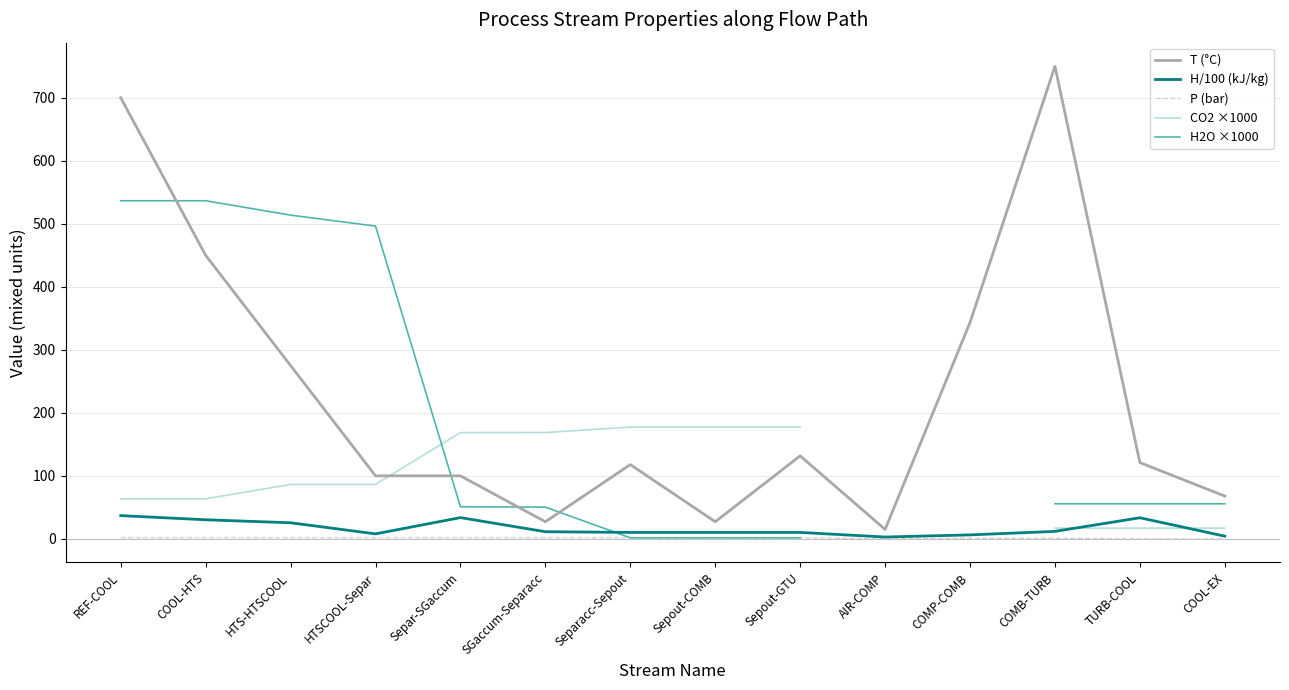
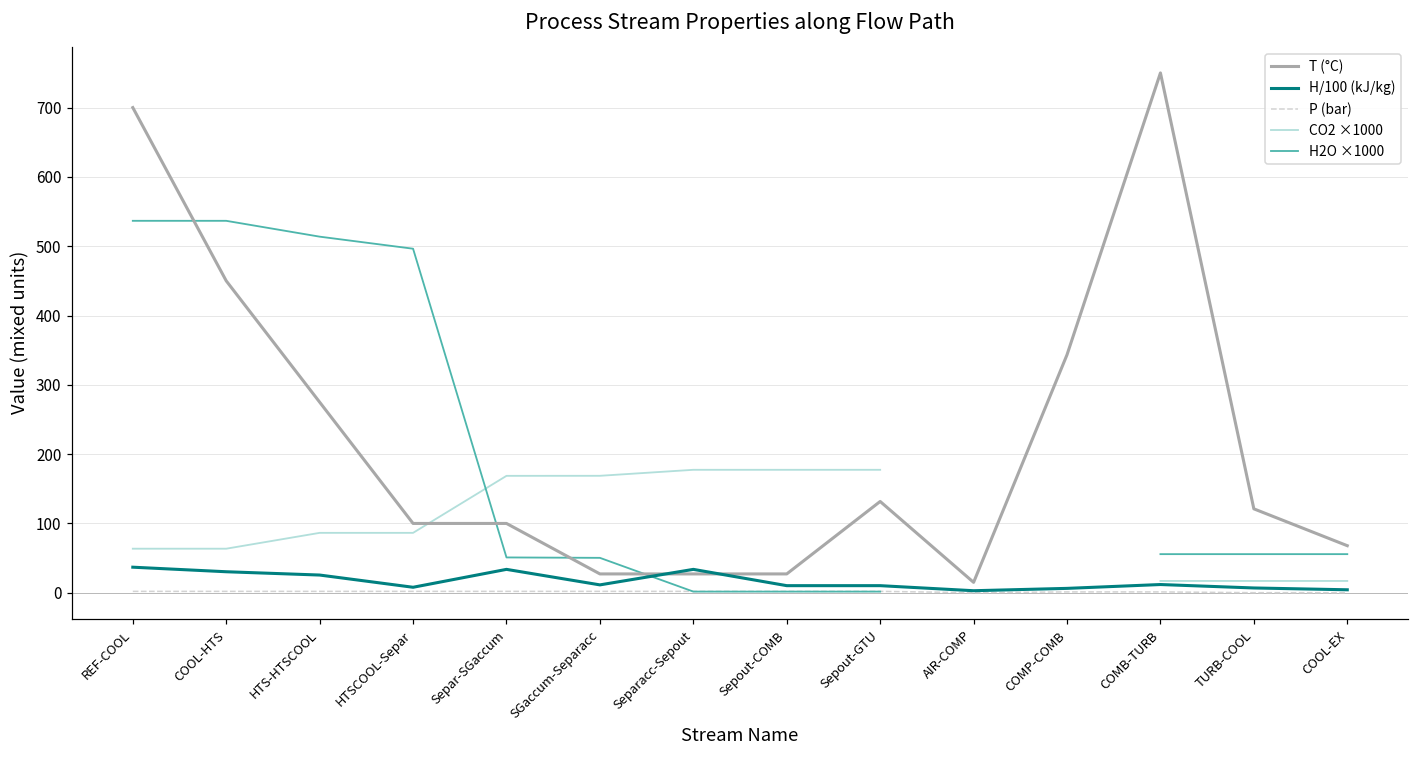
T (°C), Separacc-Sepout: 120 -> 30
H/100 (kJ/kg), Separacc-Sepout: 10 -> 30
H/100 (kJ/kg), TURB-COOL: 30 -> 10
